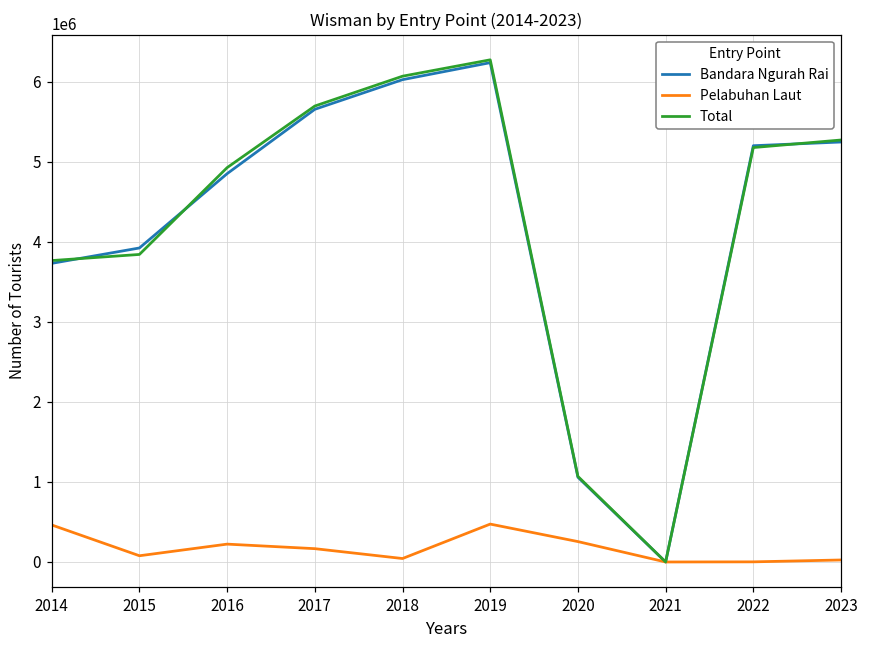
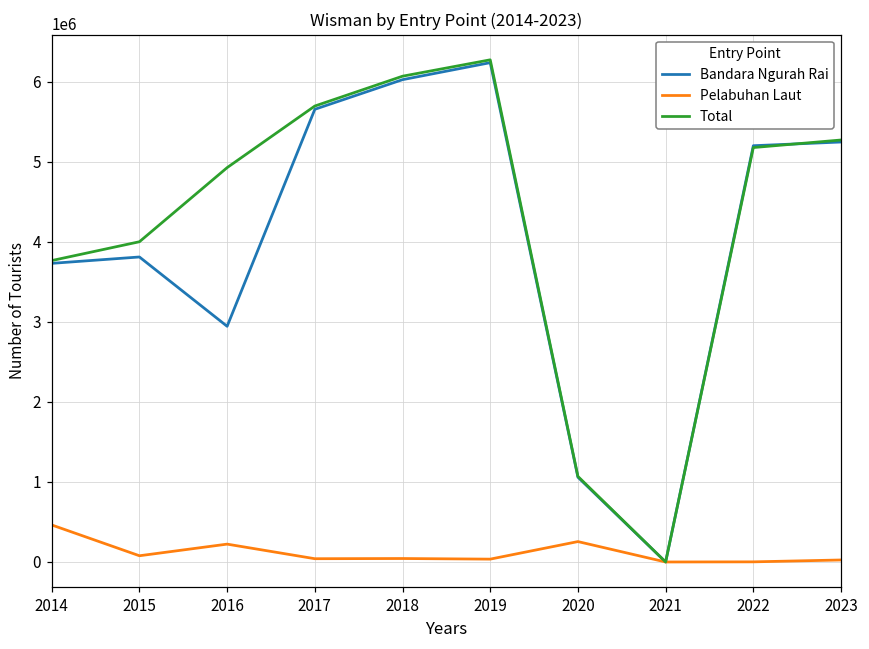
Bandara Ngurah Rai, 2015: 3900000 -> 3800000
Total, 2015: 3800000 -> 4000000
Bandara Ngurah Rai, 2016: 4900000 -> 2900000
Pelabuhan Laut, 2017: 200000 -> 0
Pelabuhan Laut, 2019: 500000 -> 0
